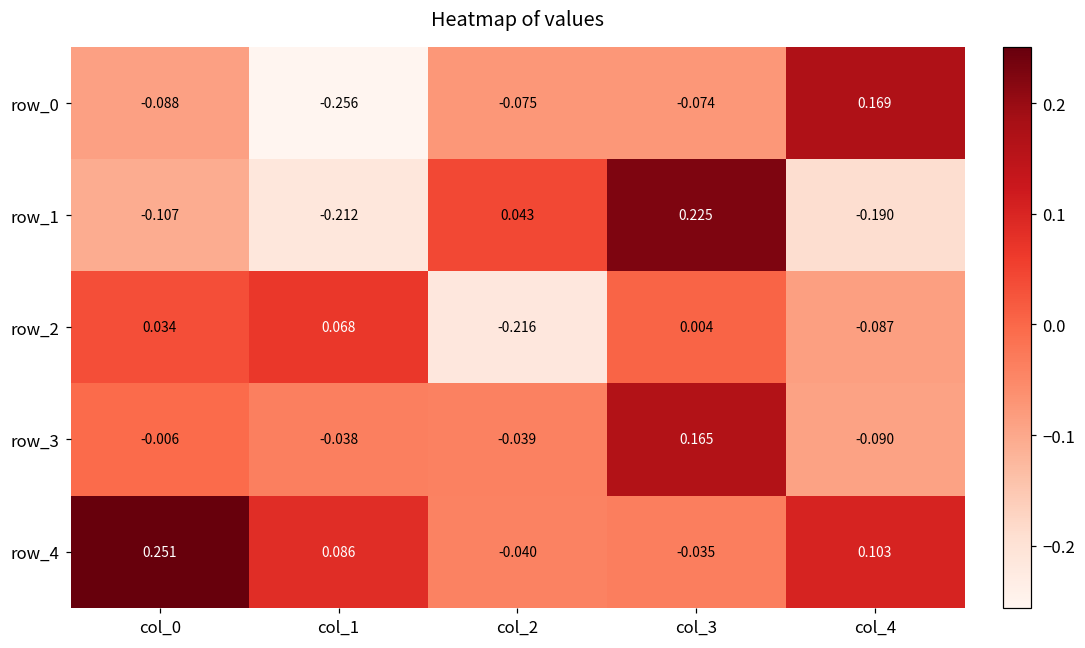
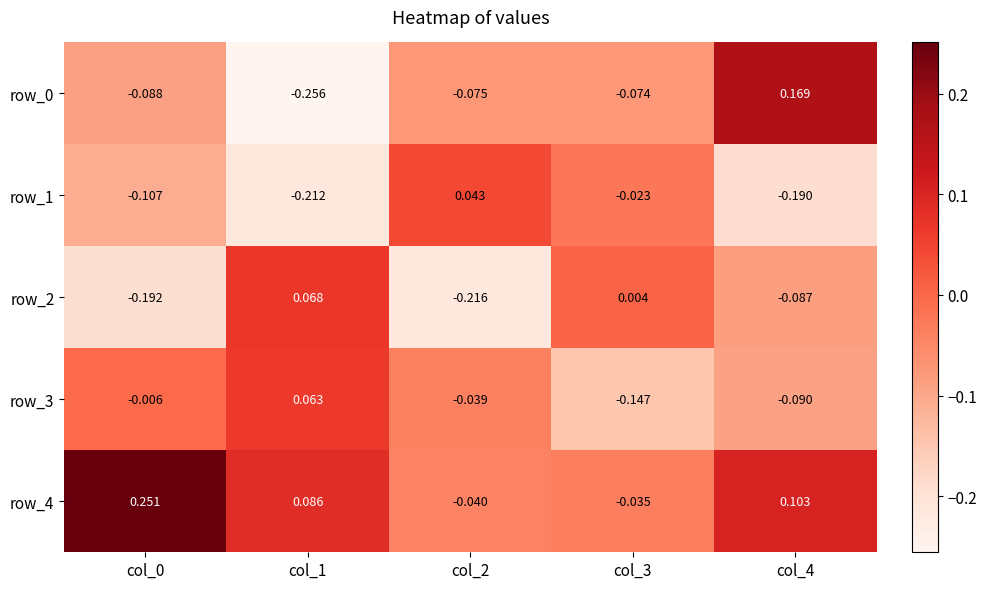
row_1, col_3: 0.225 -> -0.023
row_2, col_0: 0.034 -> -0.192
row_3, col_1: -0.038 -> 0.063
row_3, col_3: 0.165 -> -0.147
